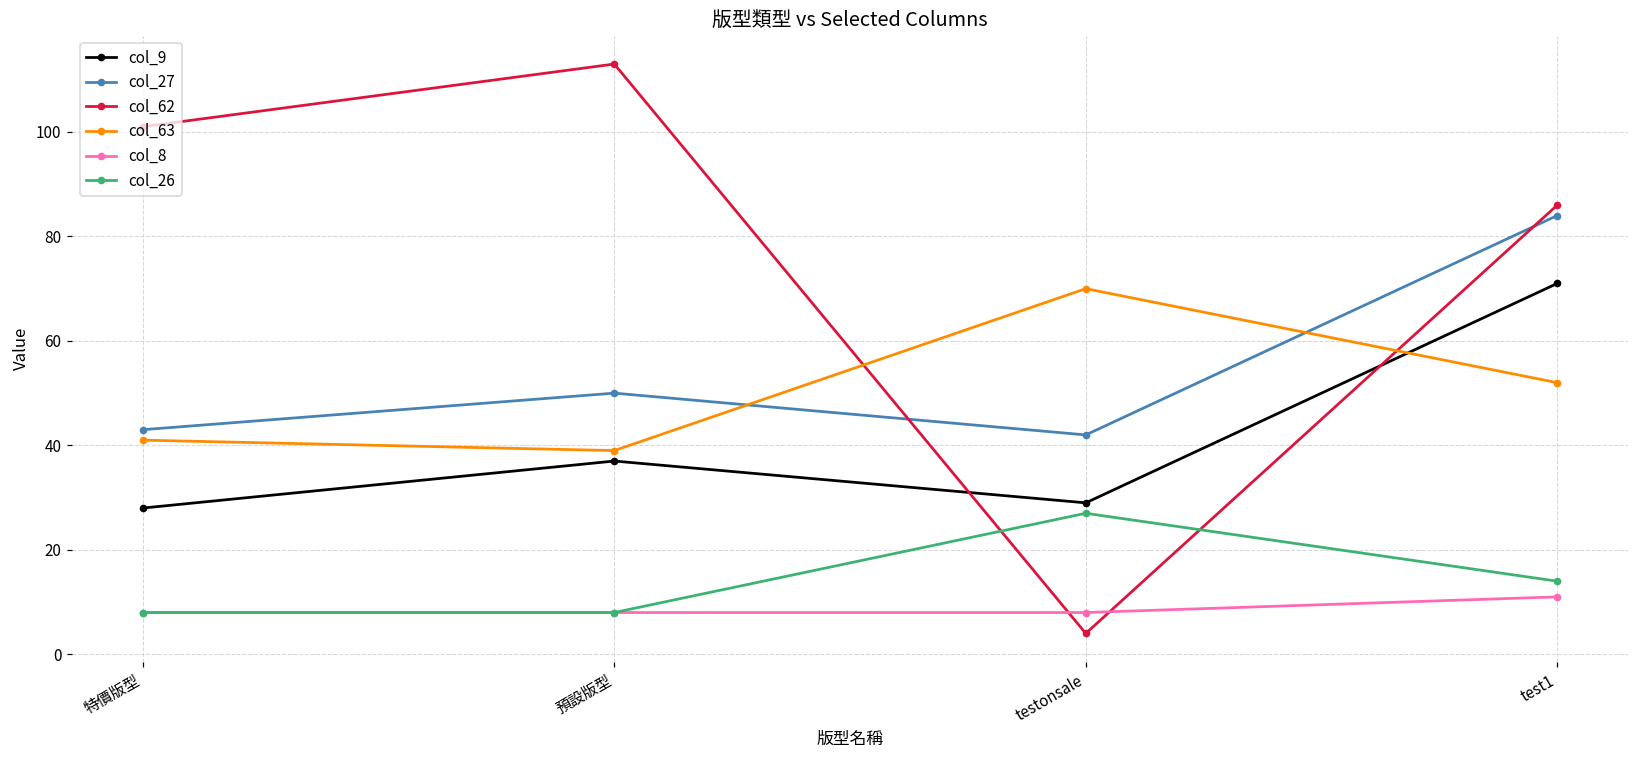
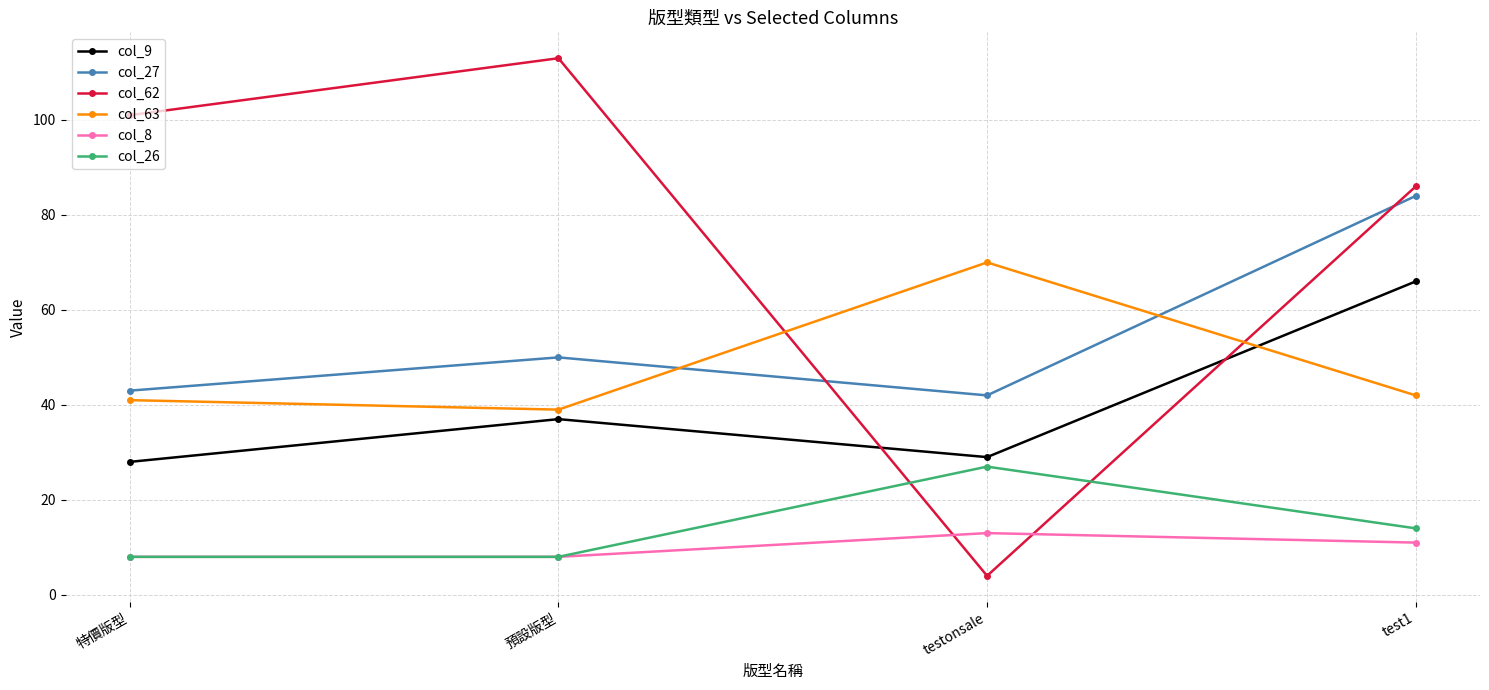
col_8, testonsale: 8 -> 13
col_9, test1: 71 -> 66
col_63, test1: 52 -> 42
